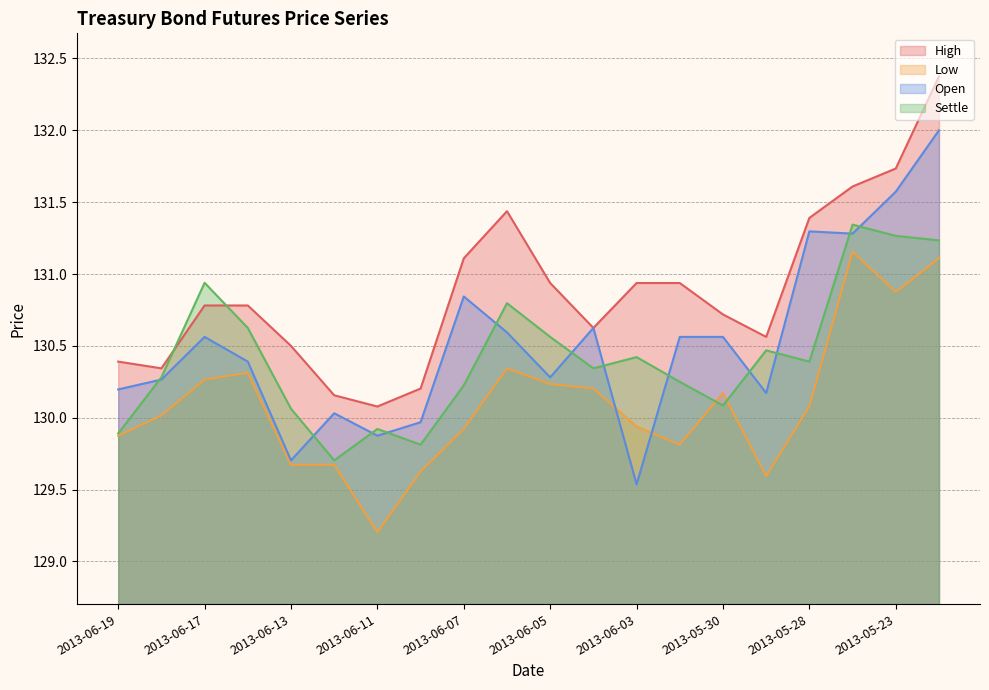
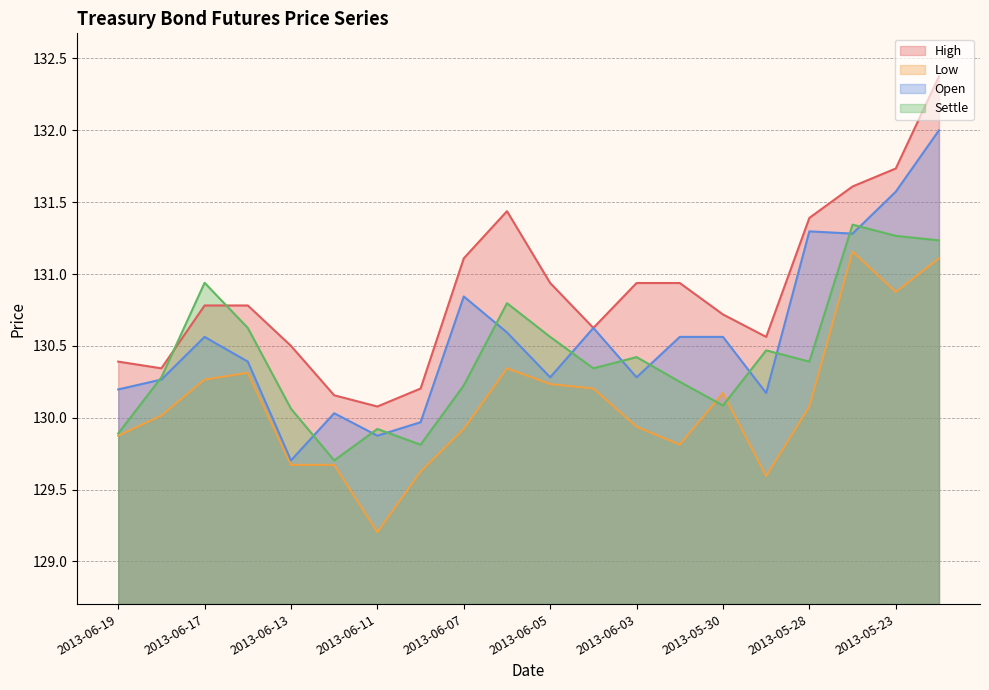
Open, 2013-06-03: 129.54 -> 130.28
